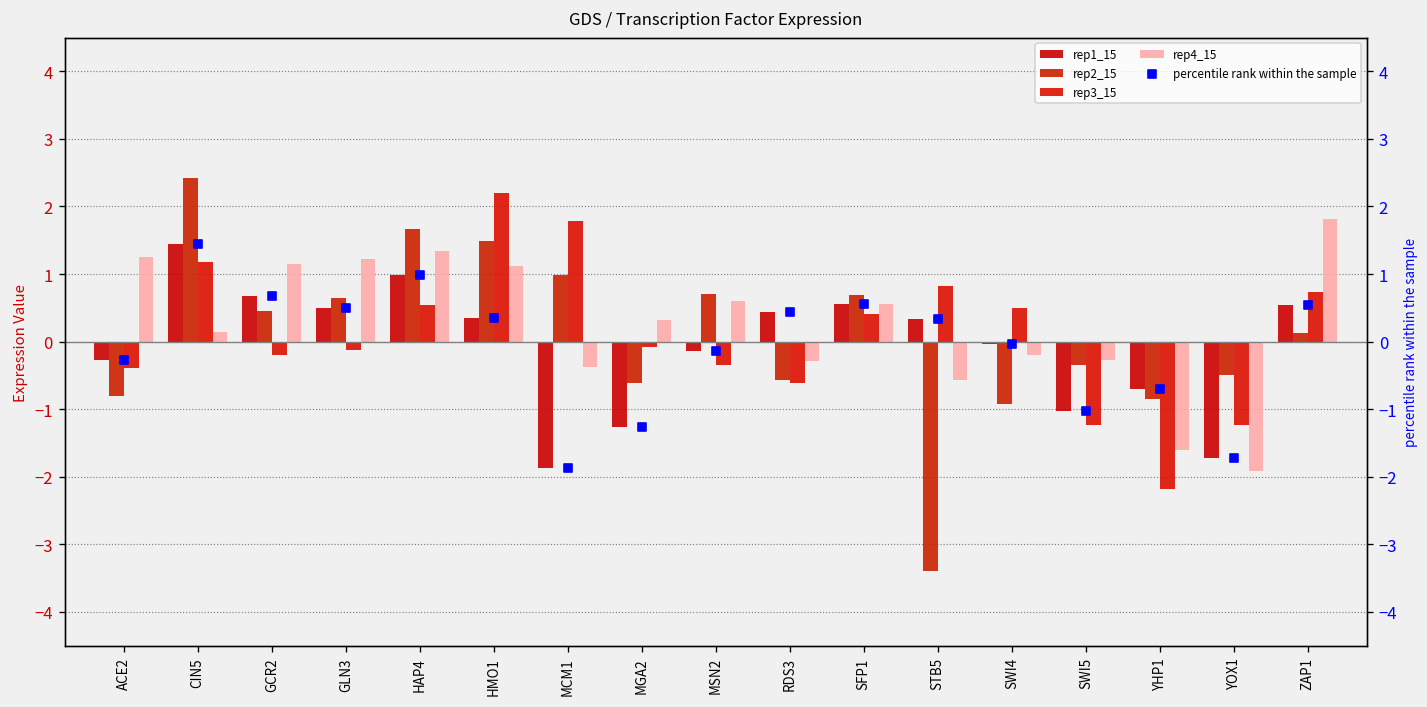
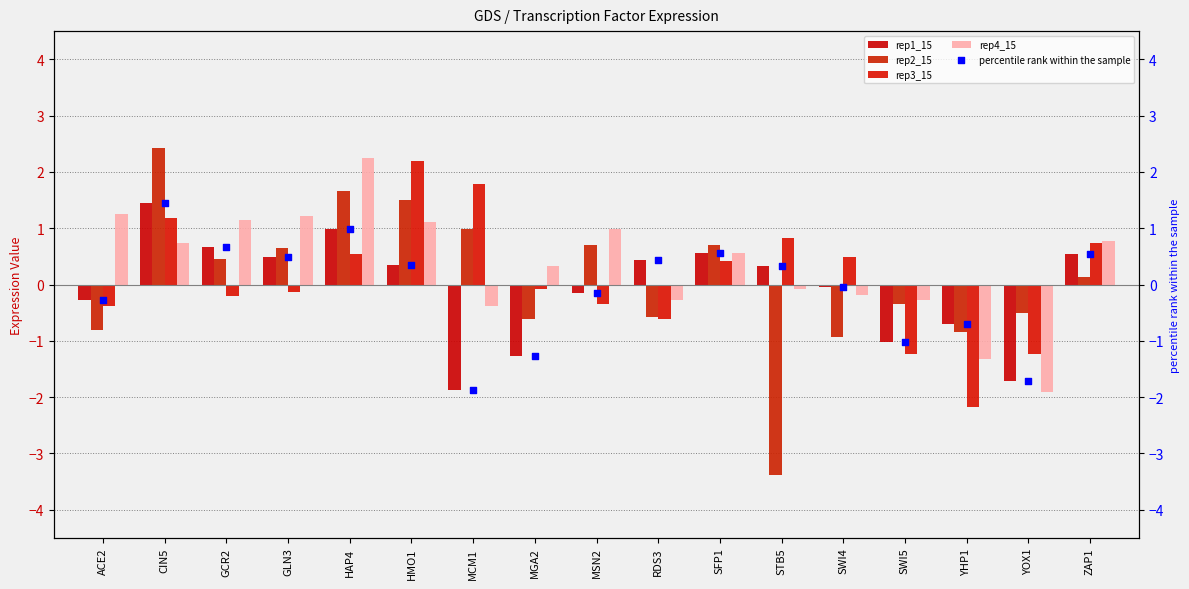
rep4_15, CIN5: 0.1 -> 0.7
rep4_15, HAP4: 1.3 -> 2.2
rep4_15, MSN2: 0.6 -> 1.0
rep4_15, STB5: -0.6 -> -0.1
rep4_15, YHP1: -1.6 -> -1.3
rep4_15, ZAP1: 1.8 -> 0.8
